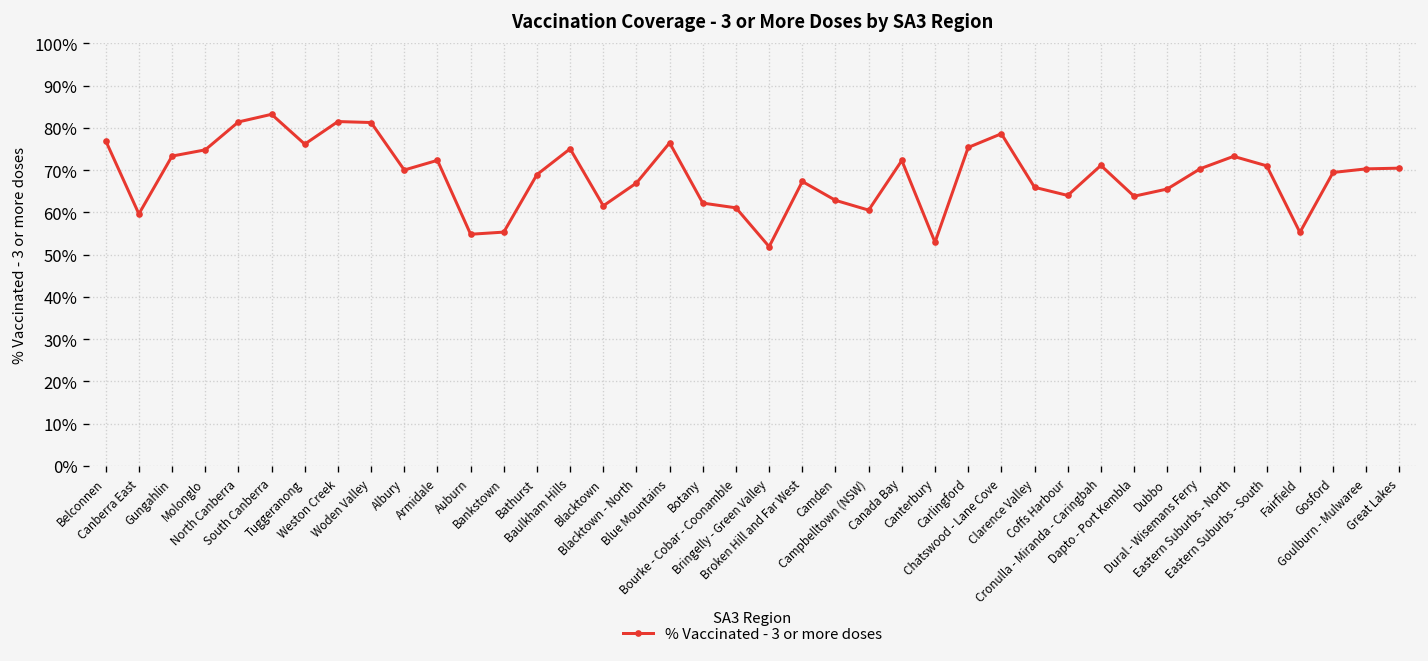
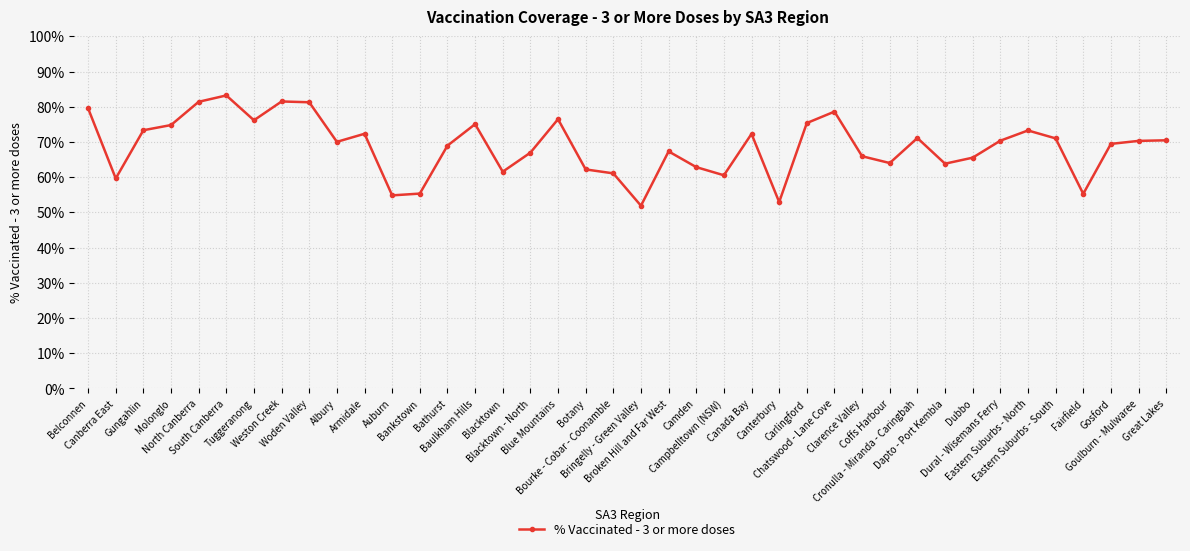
Belconnen: 77% -> 80%
